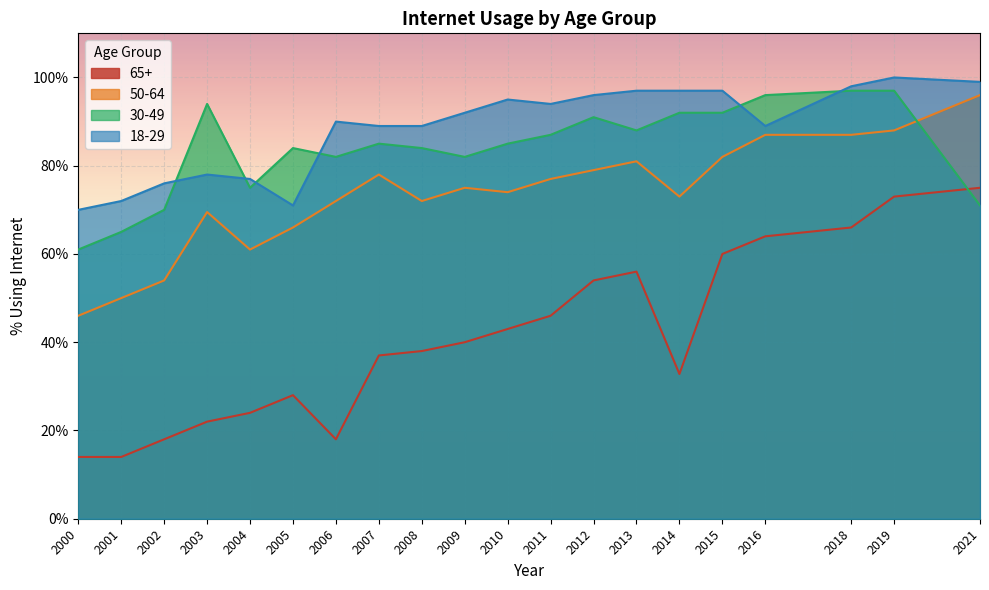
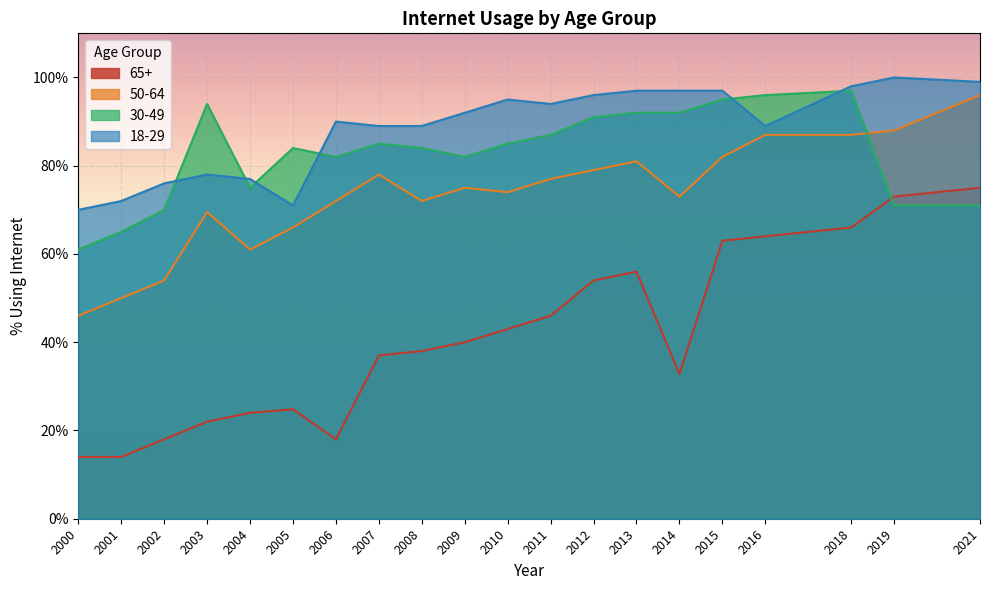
65+, 2005: 28% -> 25%
30-49, 2013: 88% -> 92%
65+, 2015: 60% -> 63%
30-49, 2015: 92% -> 95%
30-49, 2019: 97% -> 71%
